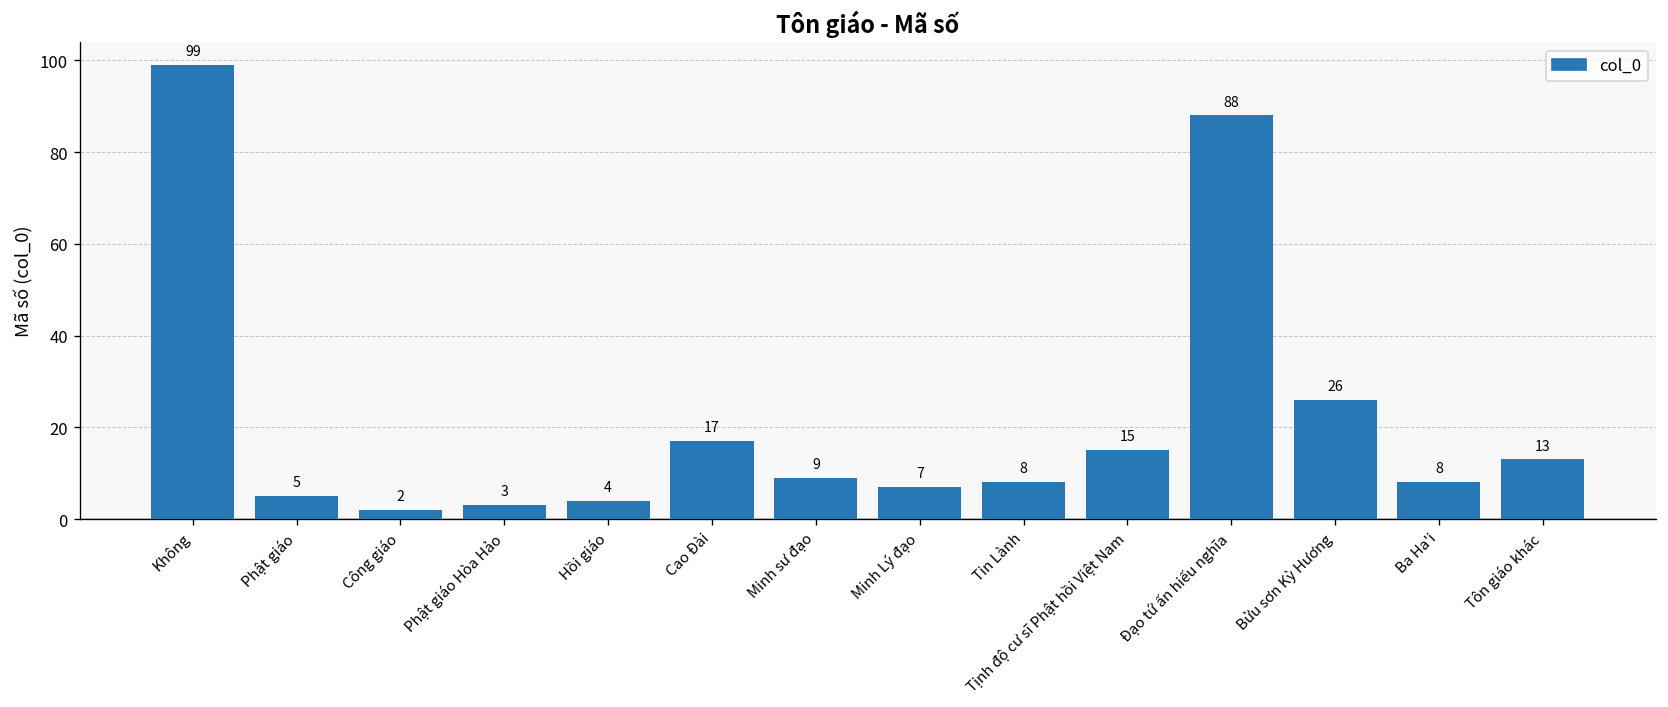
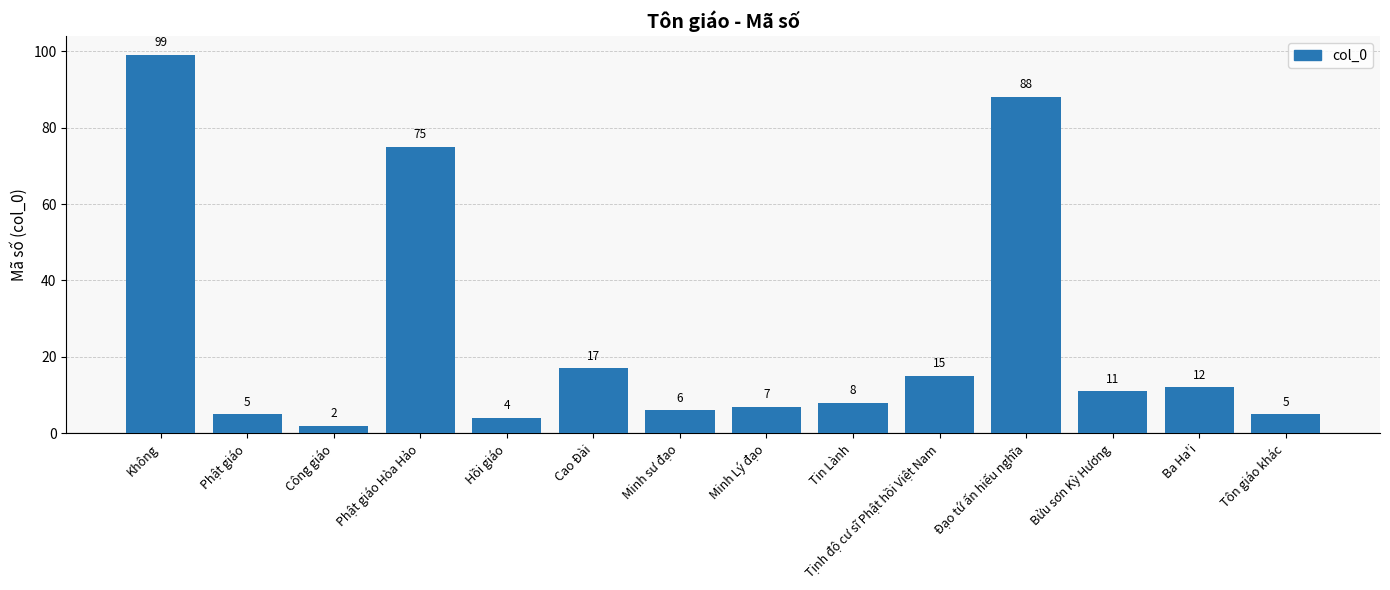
Phật giáo Hòa Hảo: 3 -> 75
Minh sư đạo: 9 -> 6
Bửu sơn Kỳ Hương: 26 -> 11
Ba Ha'i: 8 -> 12
Tôn giáo khác: 13 -> 5
